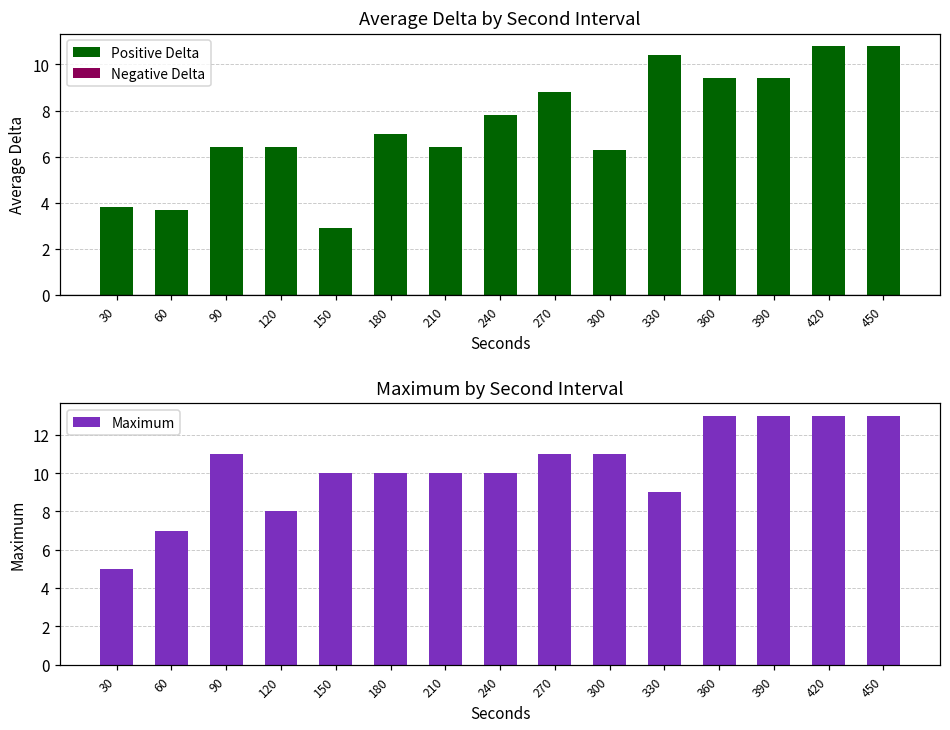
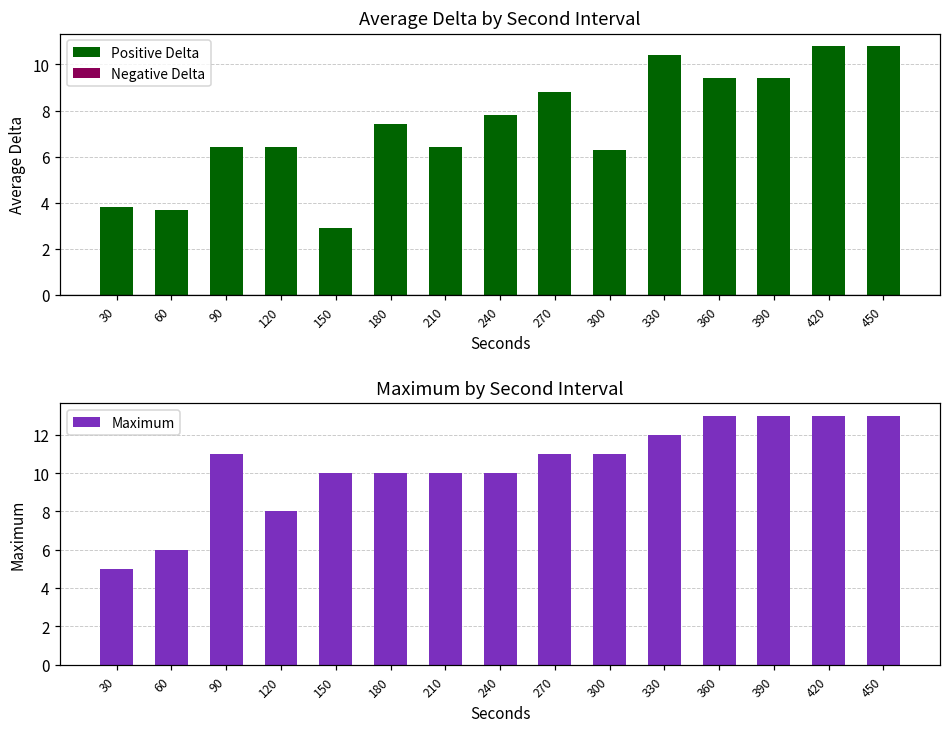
Average Delta by Second Interval, 180: 7.0 -> 7.4
Maximum by Second Interval, 60: 7 -> 6
Maximum by Second Interval, 330: 9 -> 12
